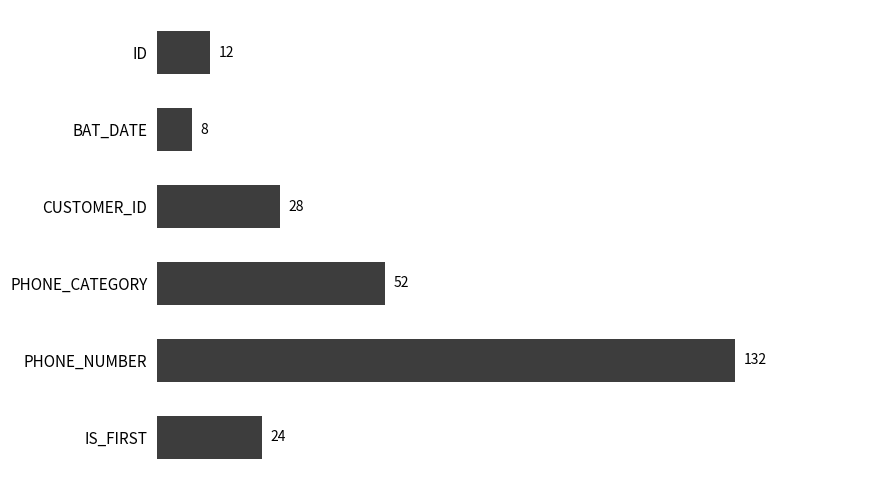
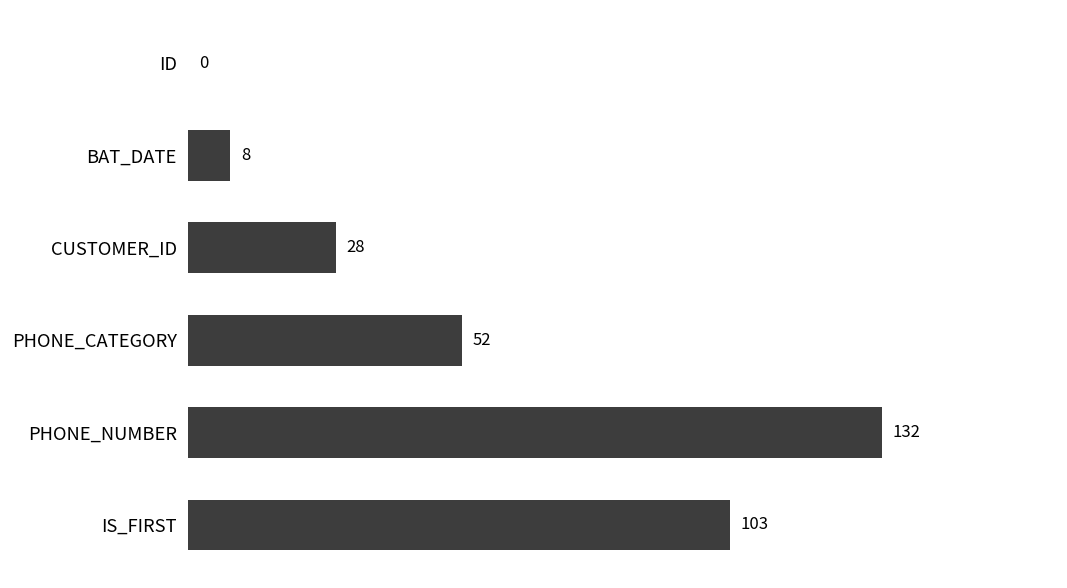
ID: 12 -> 0
IS_FIRST: 24 -> 103
